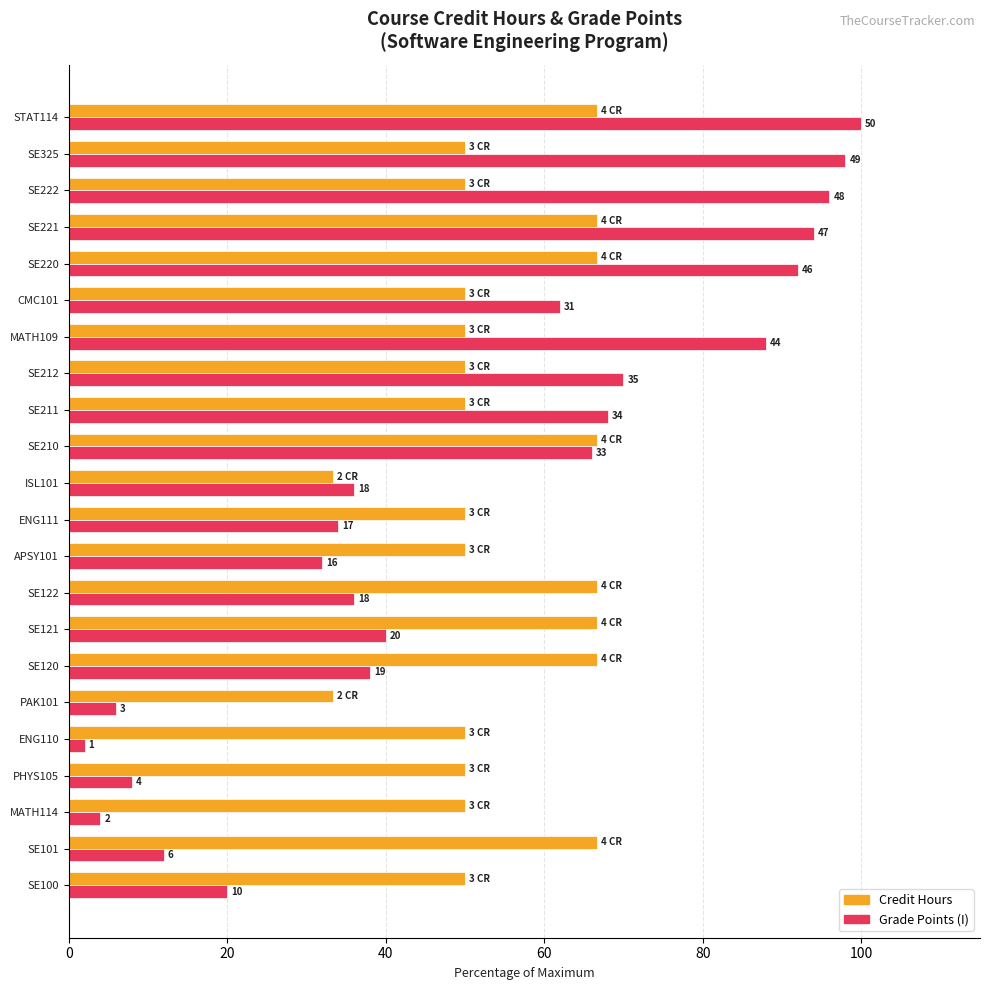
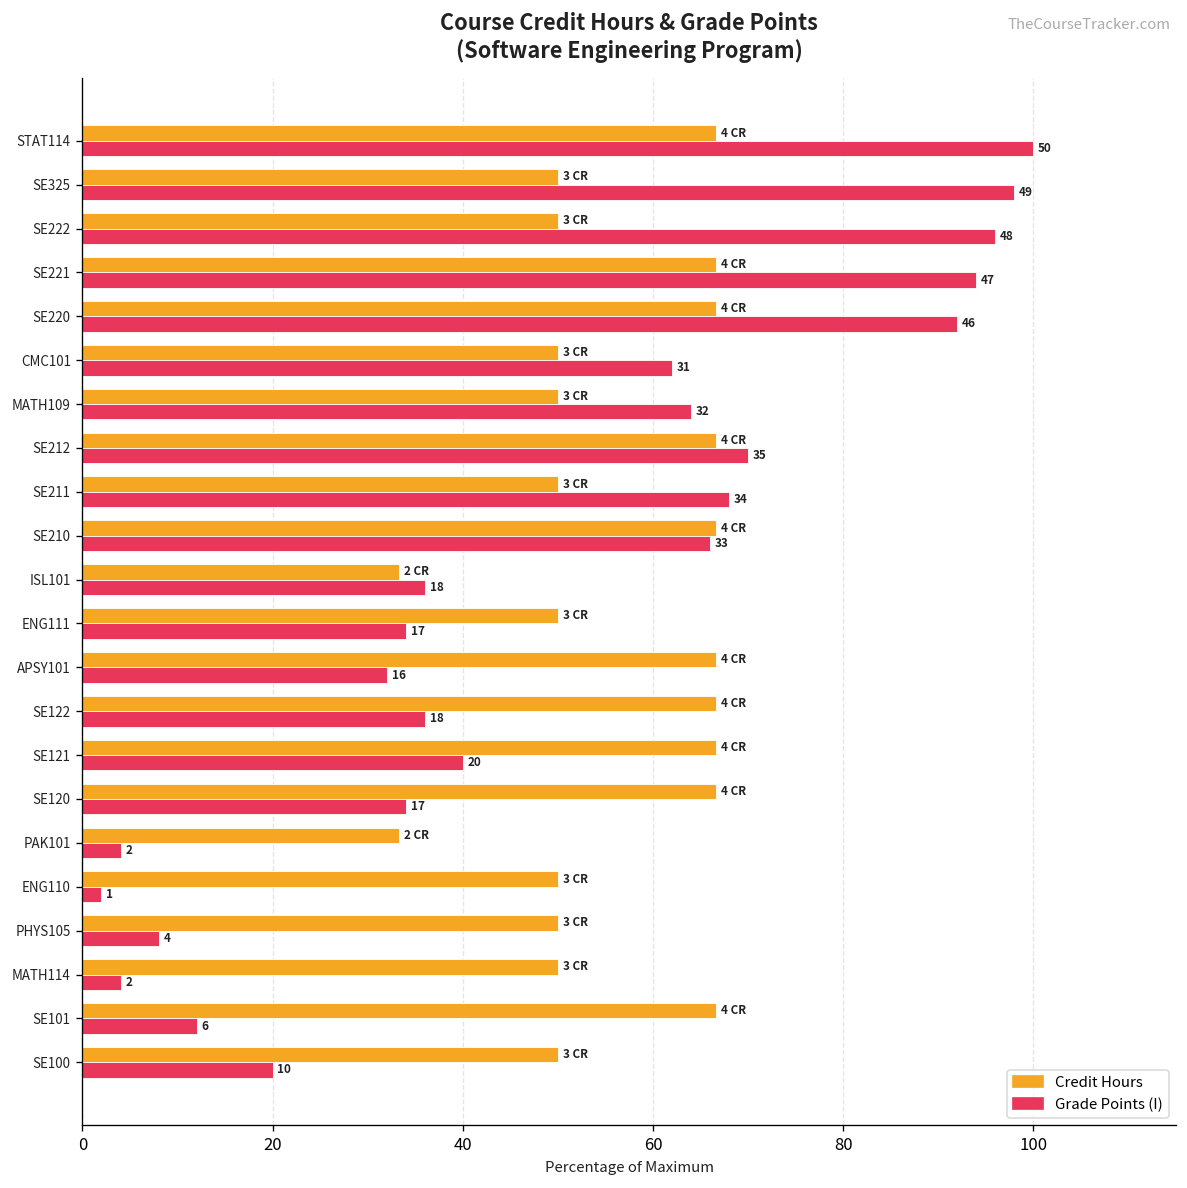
Grade Points (I), MATH109: 44 -> 32
Credit Hours, SE212: 3 -> 4
Credit Hours, APSY101: 3 -> 4
Grade Points (I), SE120: 19 -> 17
Grade Points (I), PAK101: 3 -> 2
